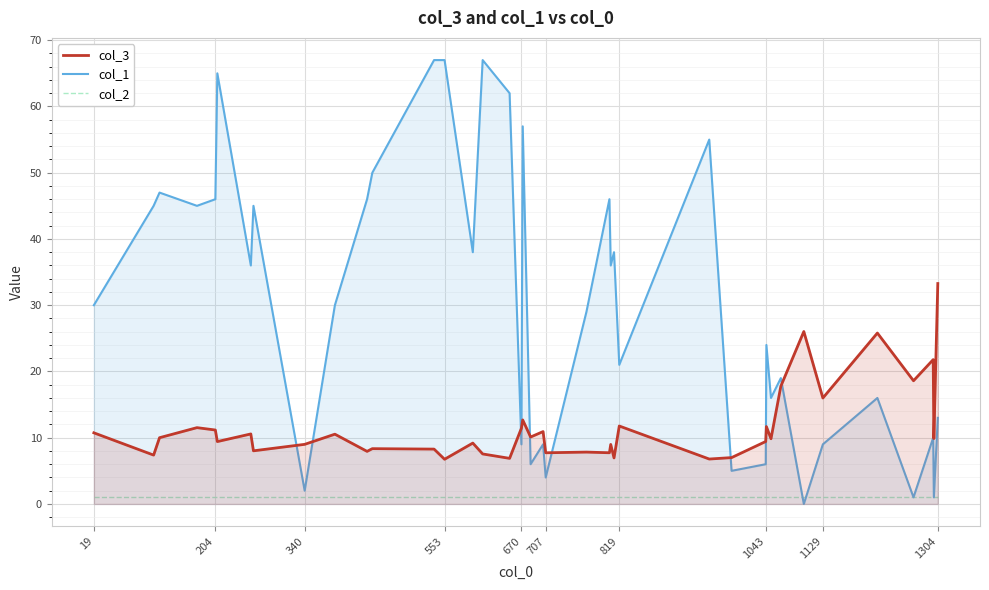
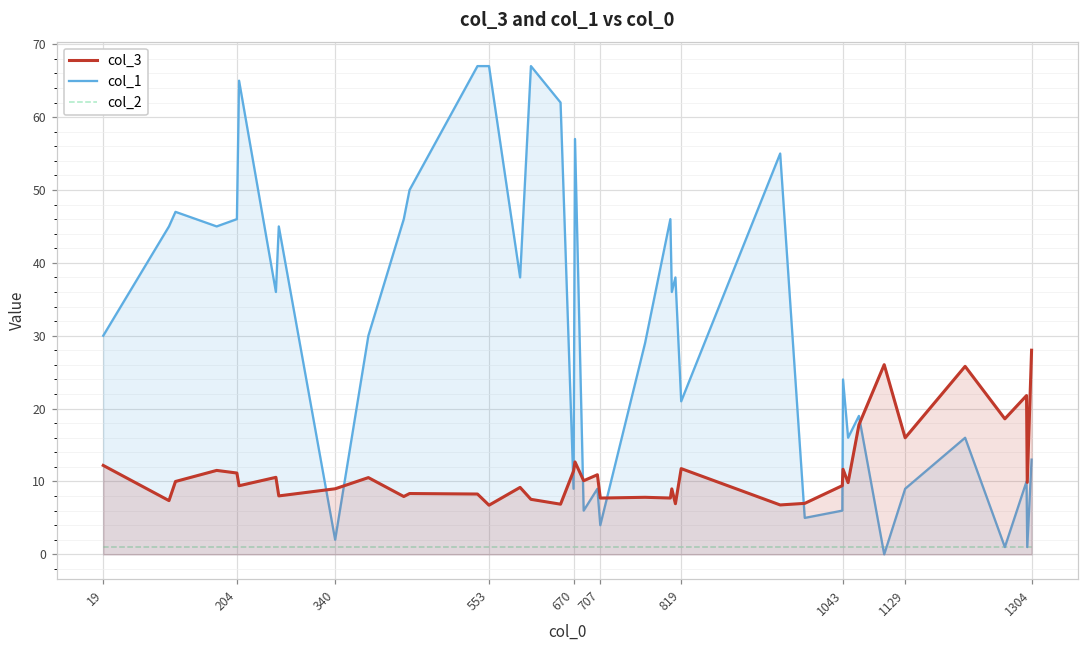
col_3, 19: 11 -> 12
col_3, 1304: 33 -> 28
